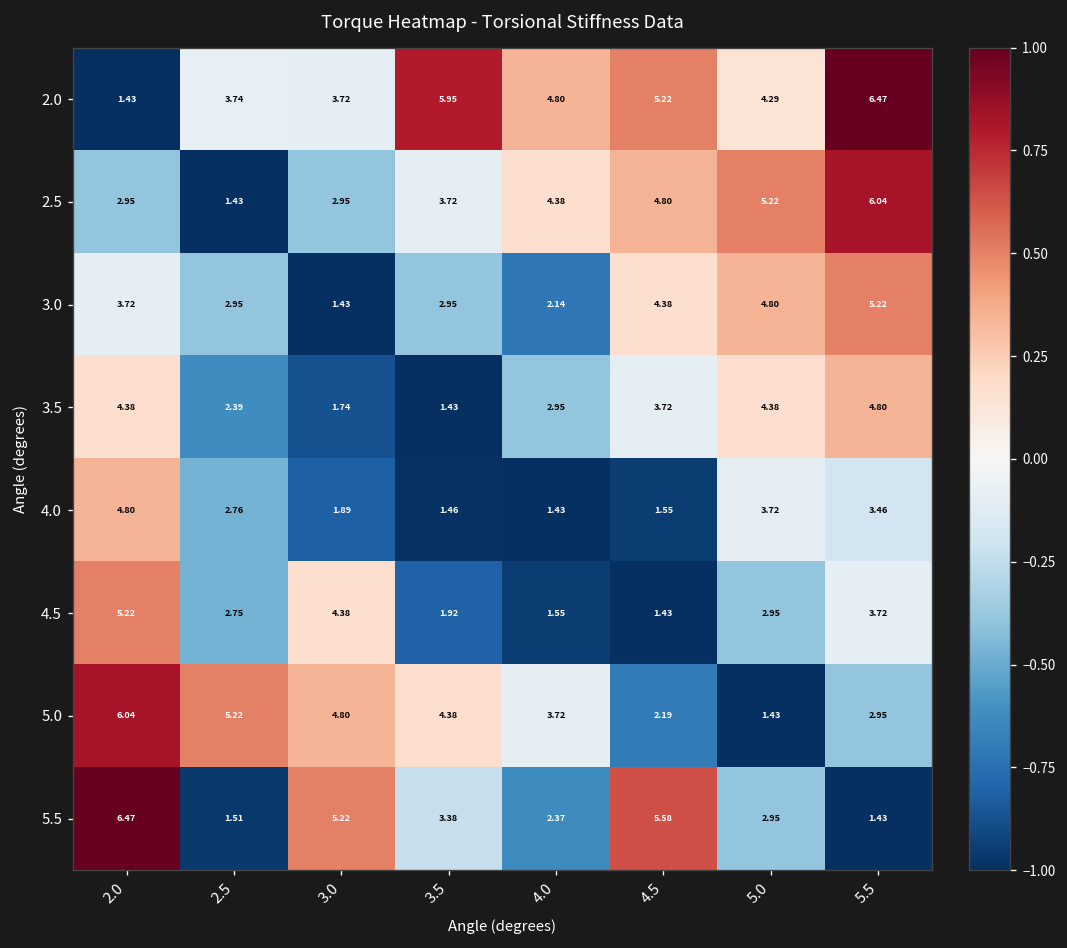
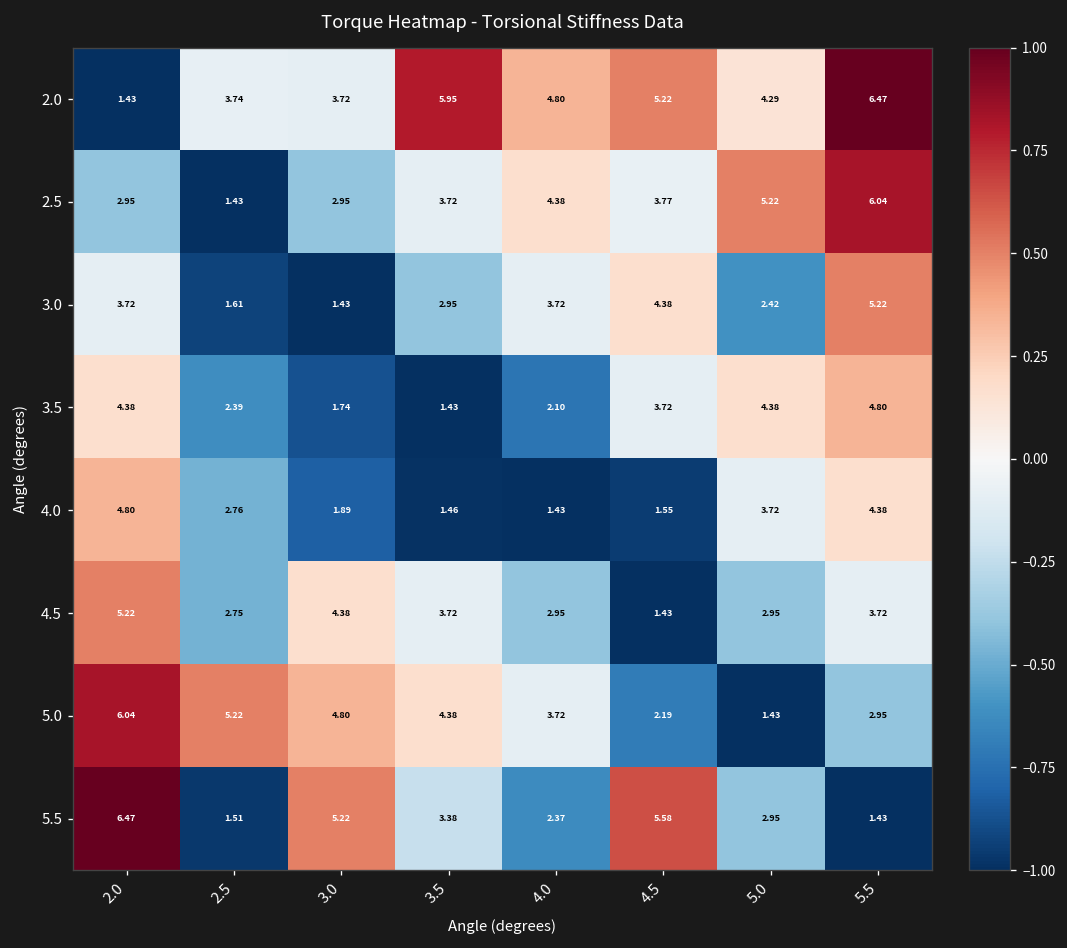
2.5, 4.5: 4.80 -> 3.77
3.0, 2.5: 2.95 -> 1.61
3.0, 4.0: 2.14 -> 3.72
3.0, 5.0: 4.80 -> 2.42
3.5, 4.0: 2.95 -> 2.10
4.0, 5.5: 3.46 -> 4.38
4.5, 3.5: 1.92 -> 3.72
4.5, 4.0: 1.55 -> 2.95
